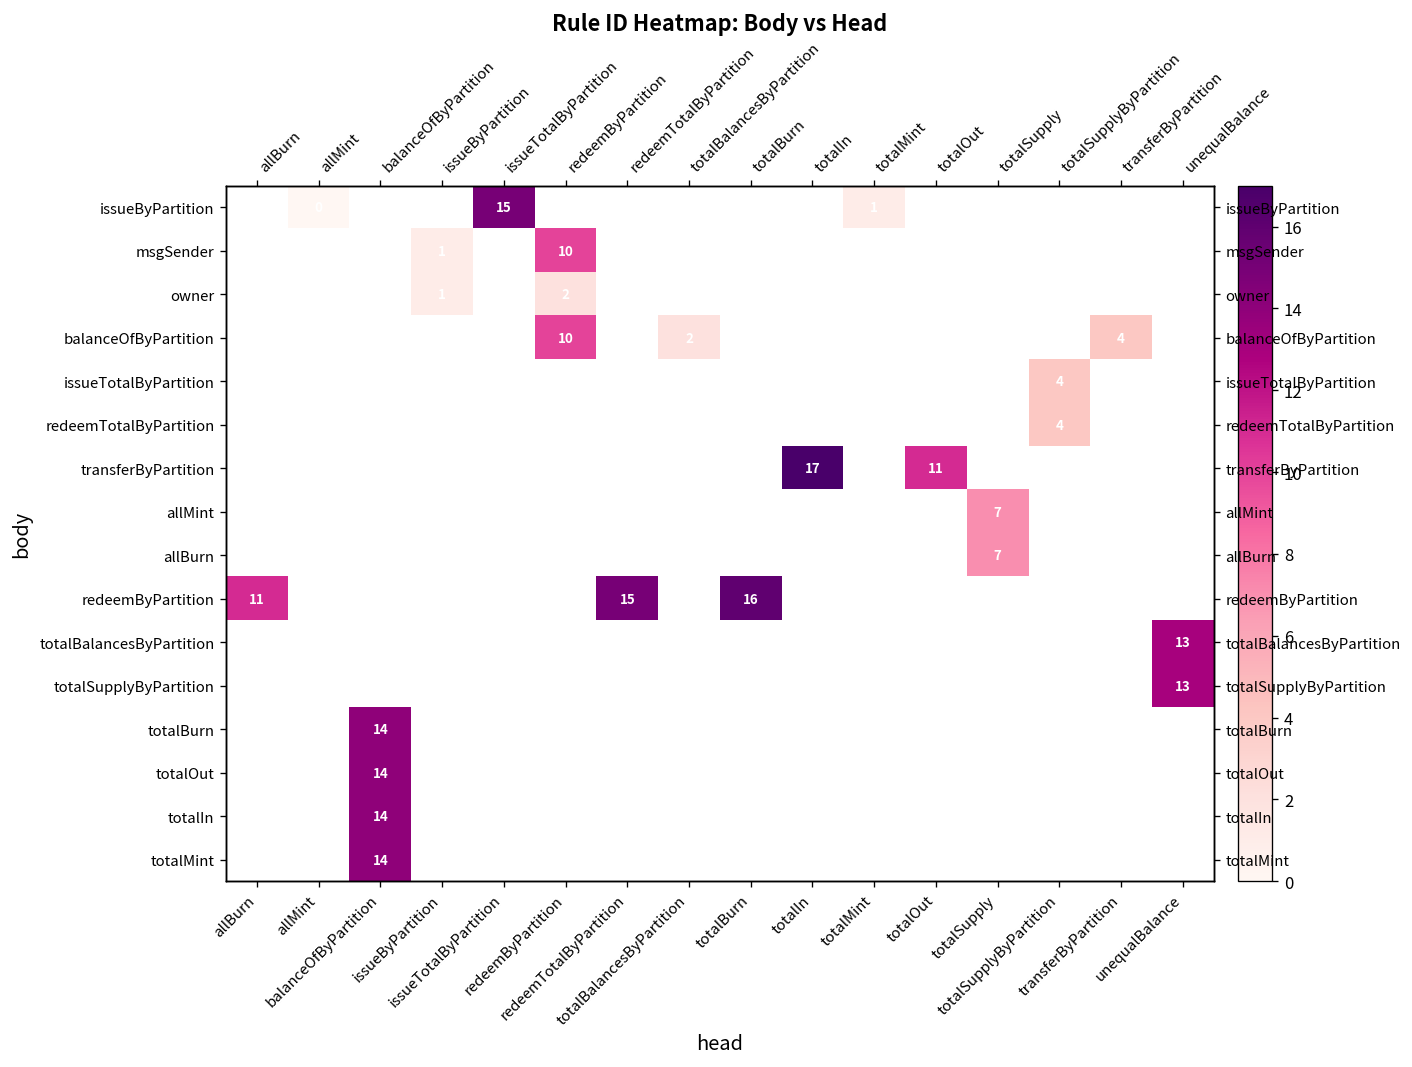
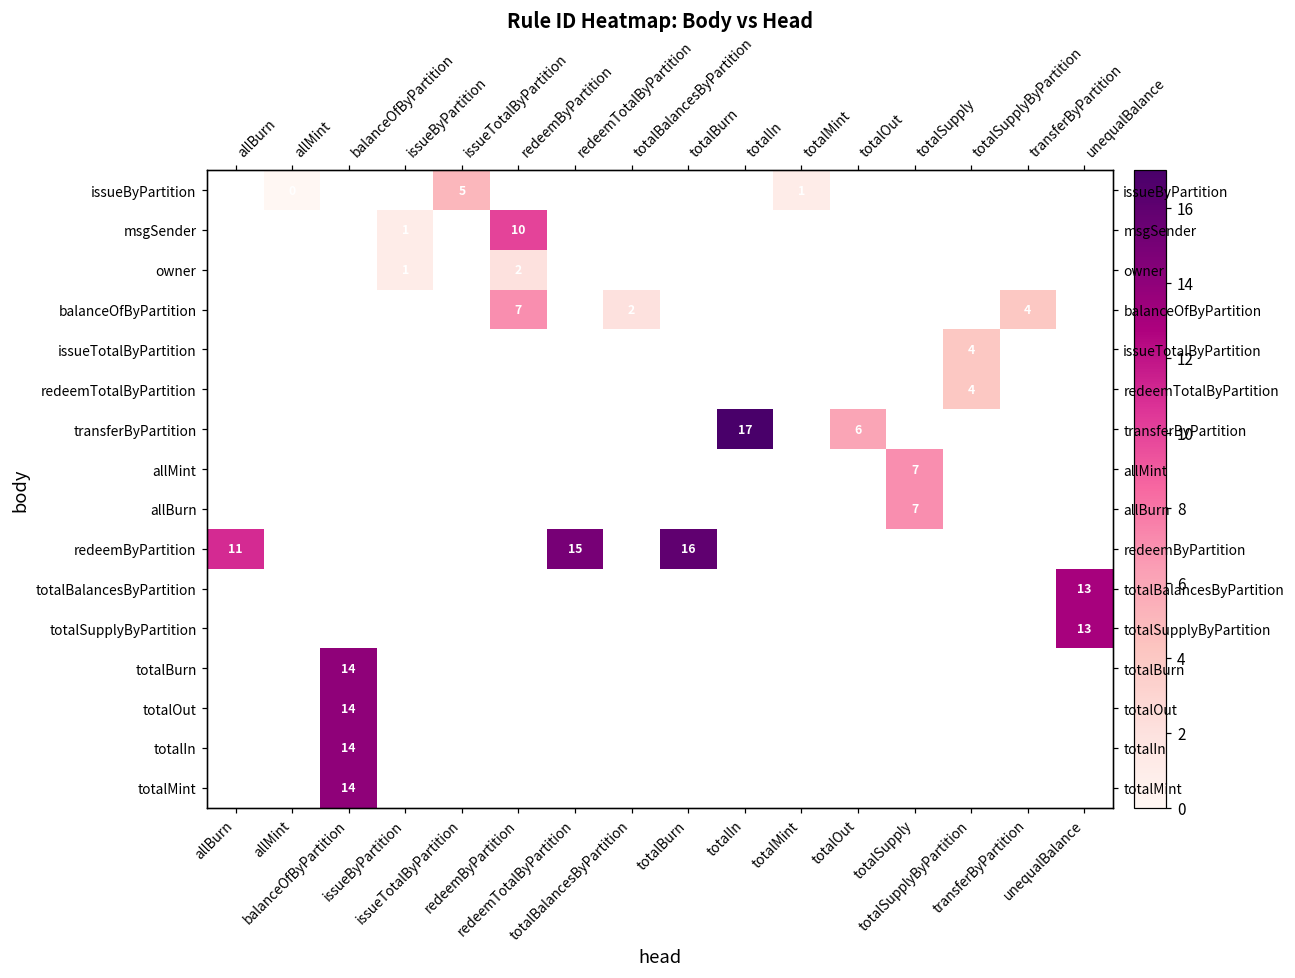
issueByPartition, issueTotalByPartition: 15 -> 5
balanceOfByPartition, redeemByPartition: 10 -> 7
transferByPartition, totalOut: 11 -> 6
